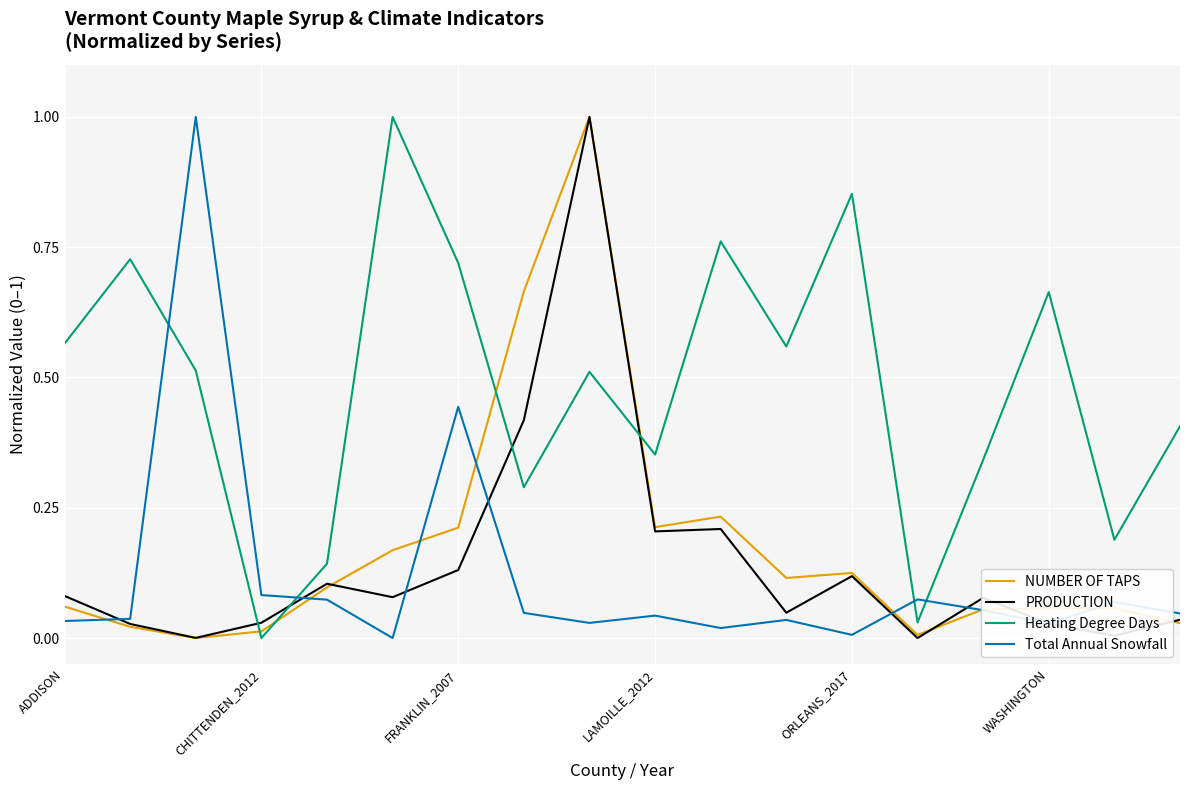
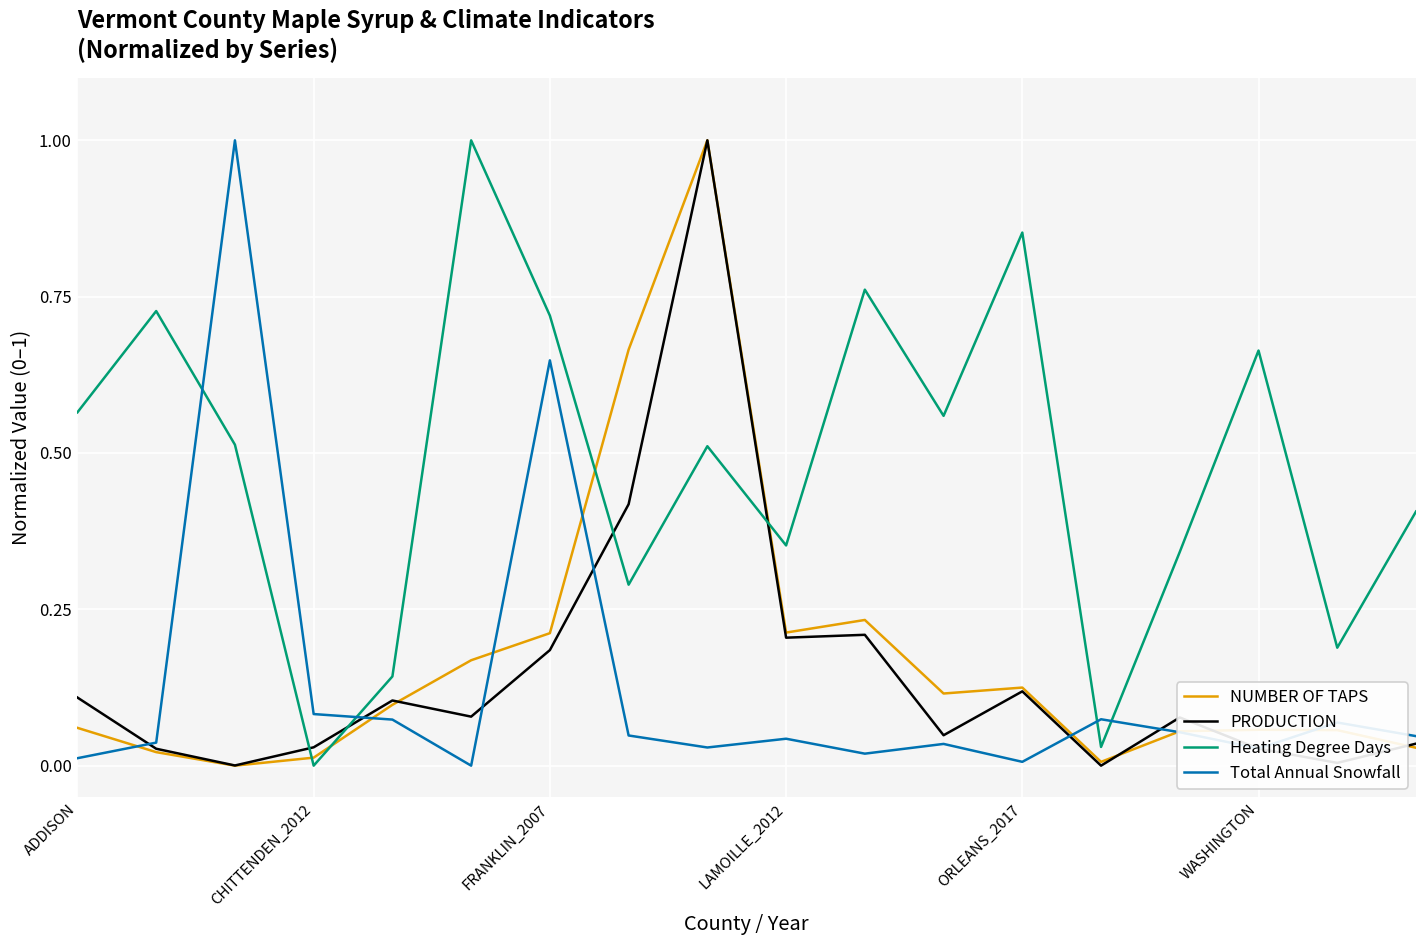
PRODUCTION, ADDISON: 0.08 -> 0.11
Total Annual Snowfall, ADDISON: 0.03 -> 0.01
PRODUCTION, FRANKLIN_2007: 0.13 -> 0.18
Total Annual Snowfall, FRANKLIN_2007: 0.44 -> 0.65
